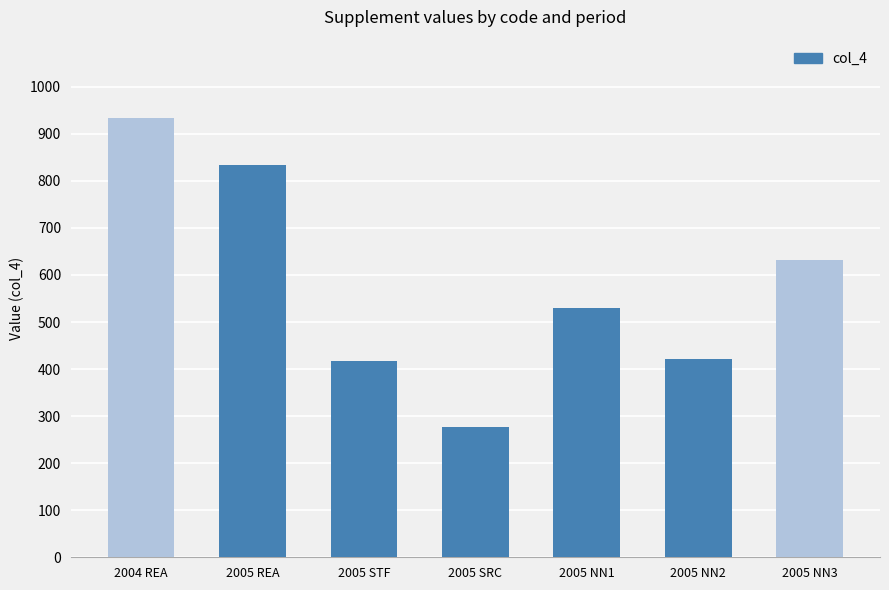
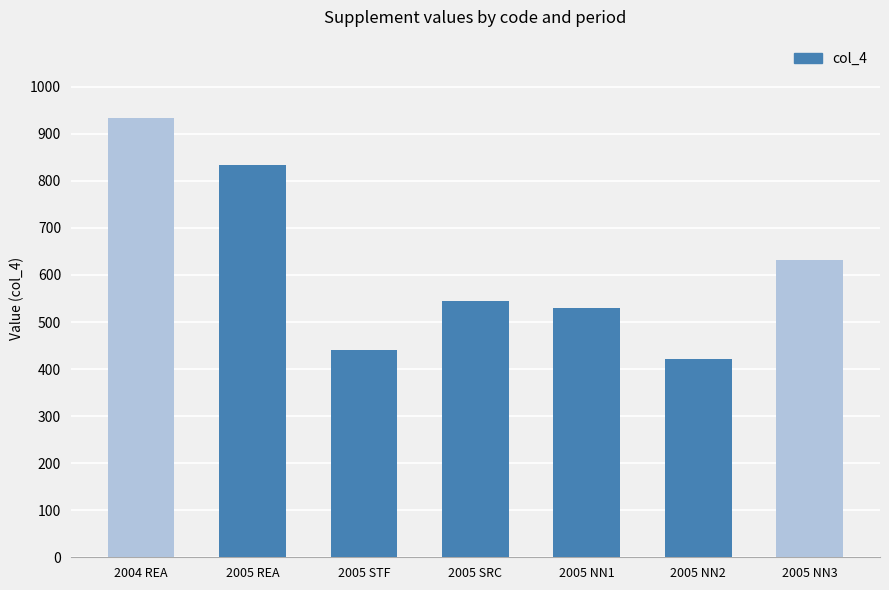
2005 STF: 420 -> 440
2005 SRC: 280 -> 540
